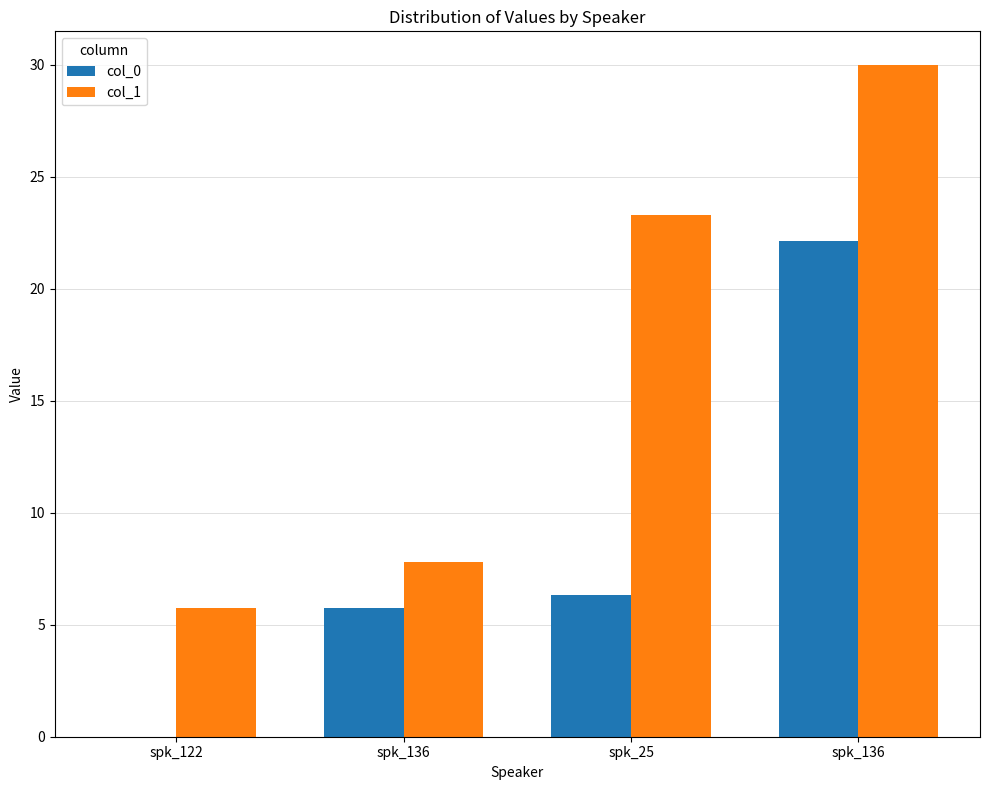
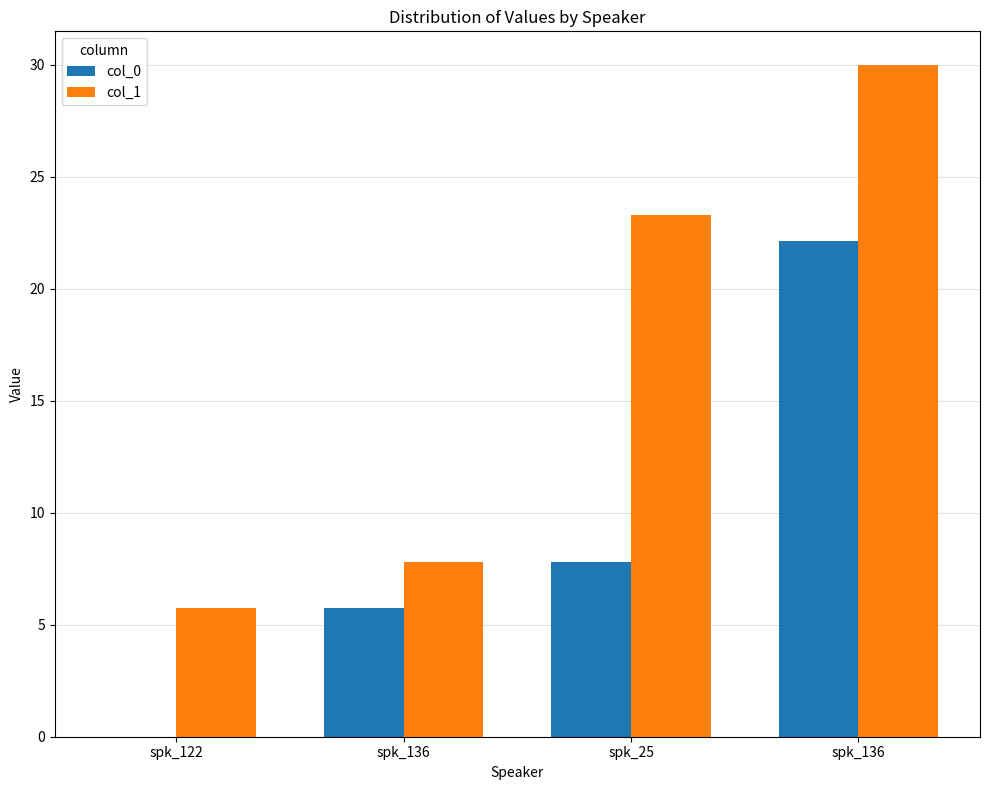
col_0, spk_25: 6.3 -> 7.8
